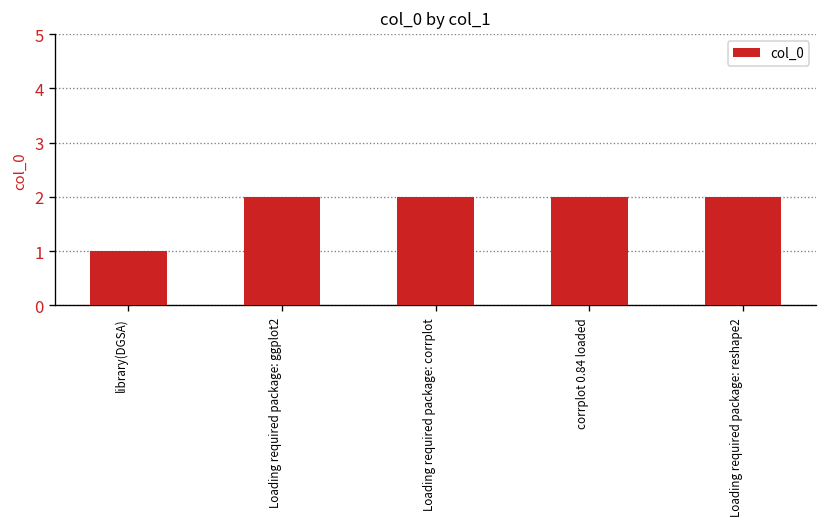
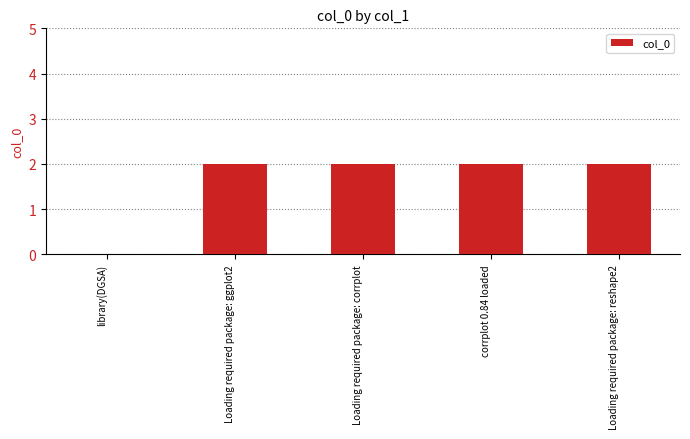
library(DGSA): 1 -> 0
